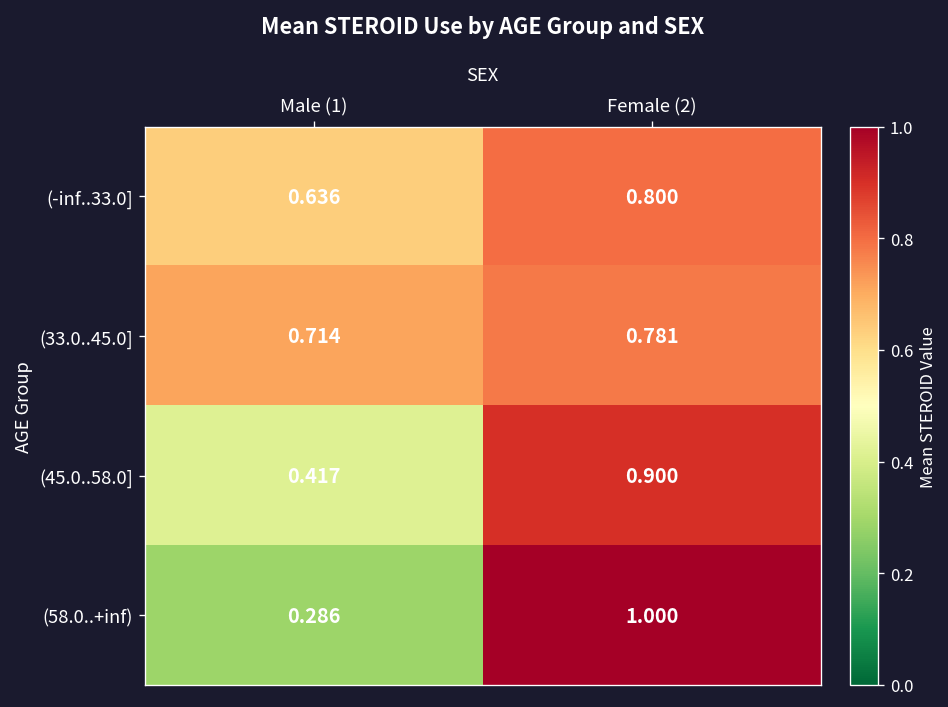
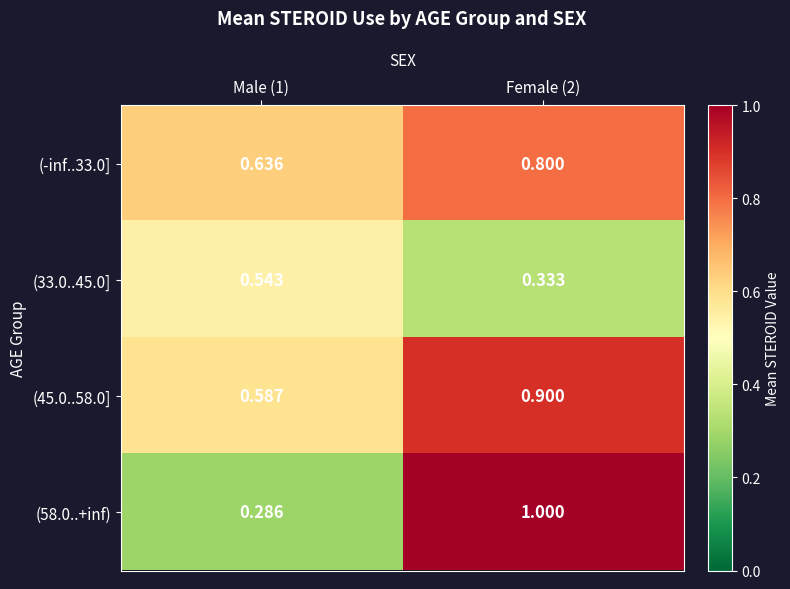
(33.0..45.0], Male (1): 0.714 -> 0.543
(33.0..45.0], Female (2): 0.781 -> 0.333
(45.0..58.0], Male (1): 0.417 -> 0.587
